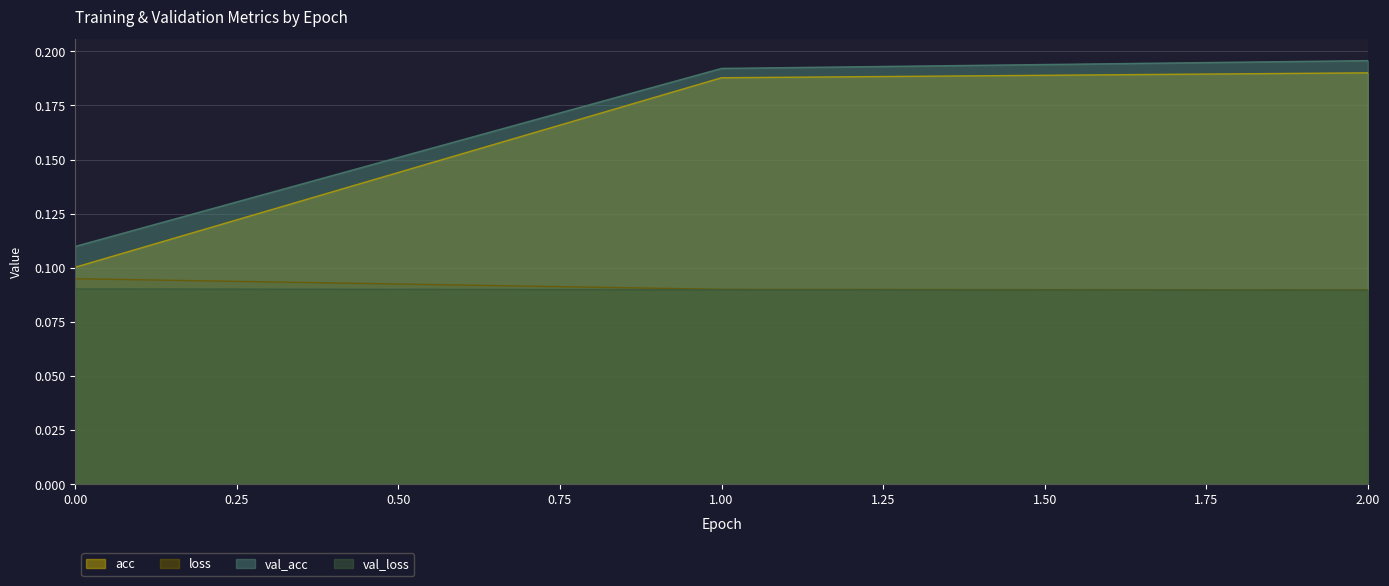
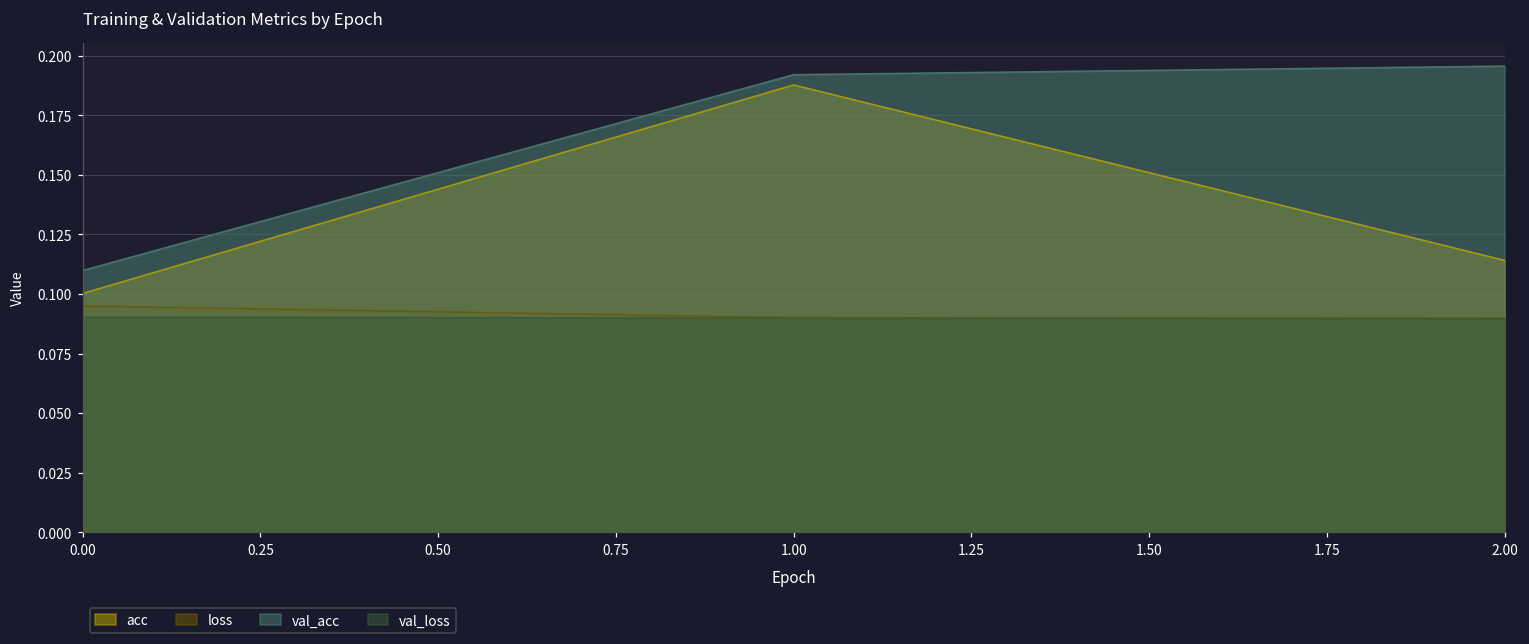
acc, 2.00: 0.190 -> 0.114
